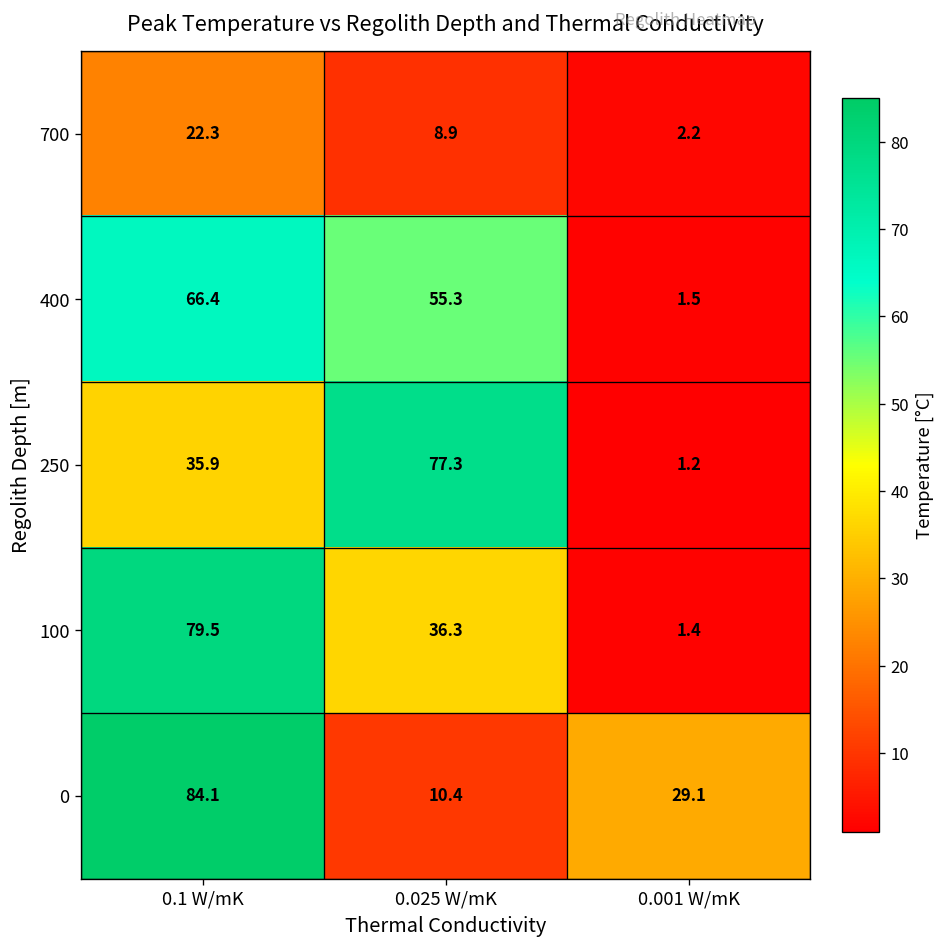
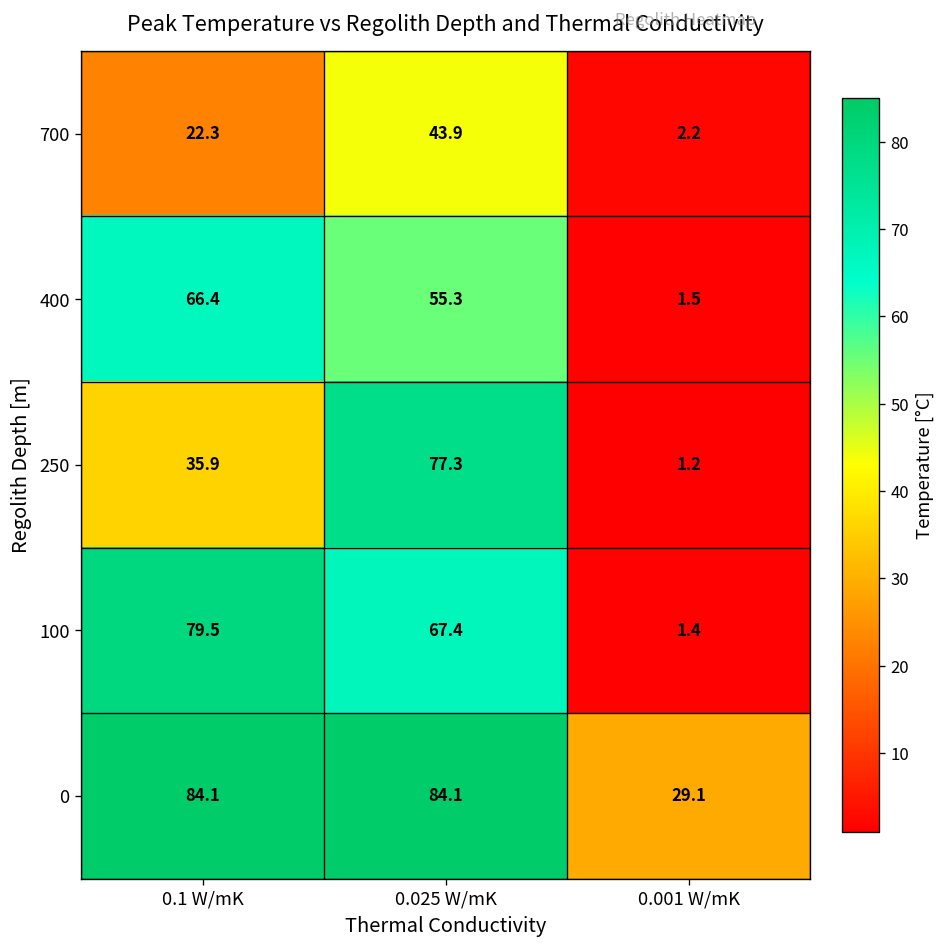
700, 0.025 W/mK: 8.9 -> 43.9
100, 0.025 W/mK: 36.3 -> 67.4
0, 0.025 W/mK: 10.4 -> 84.1
